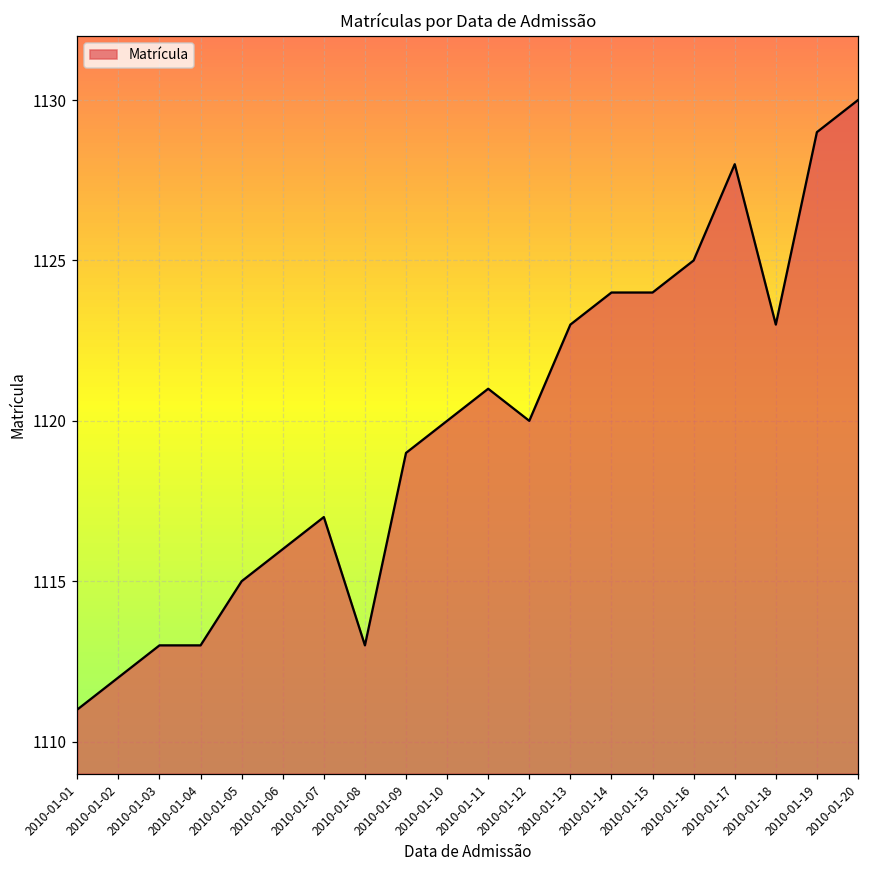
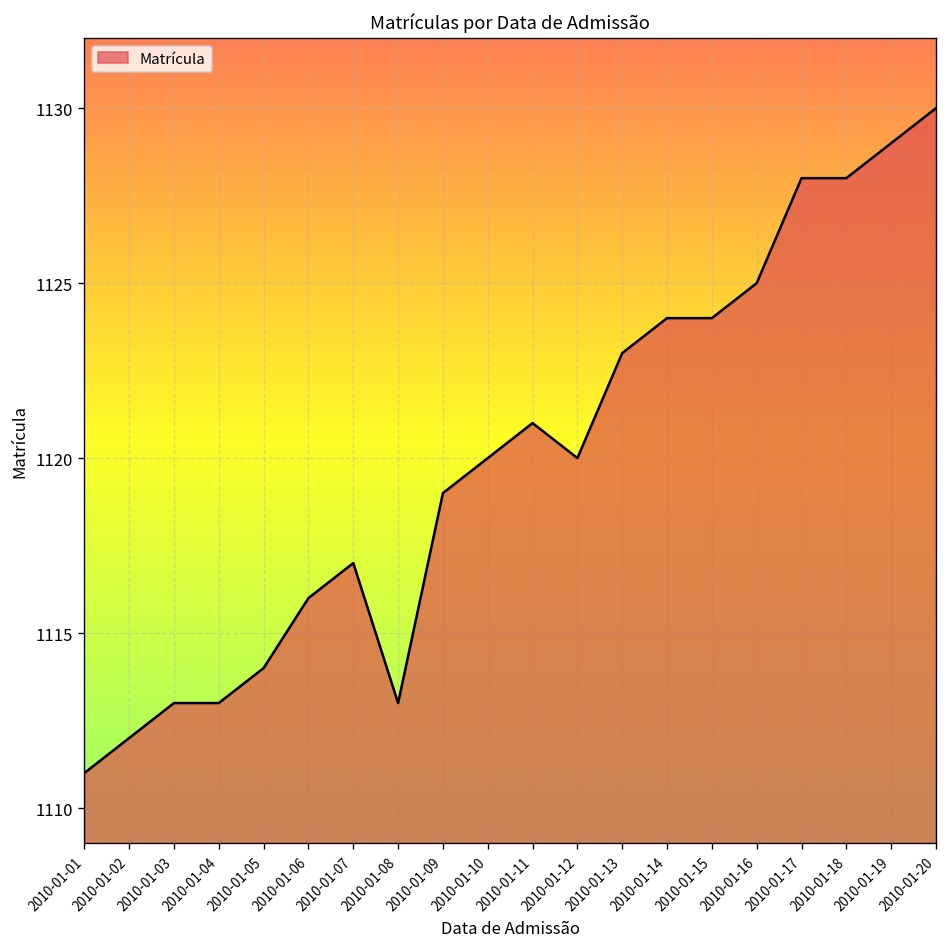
2010-01-05: 1115 -> 1114
2010-01-18: 1123 -> 1128
